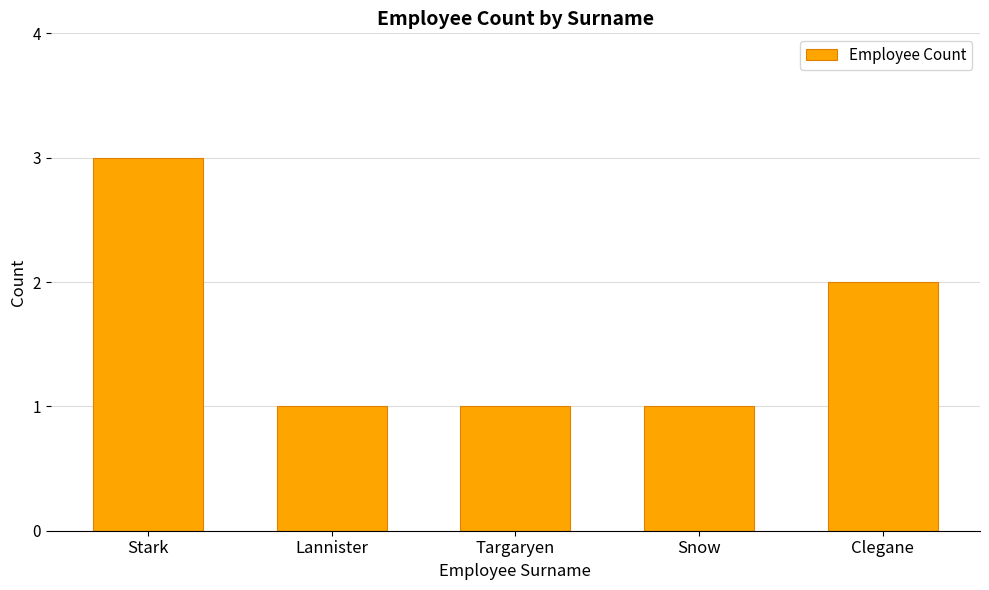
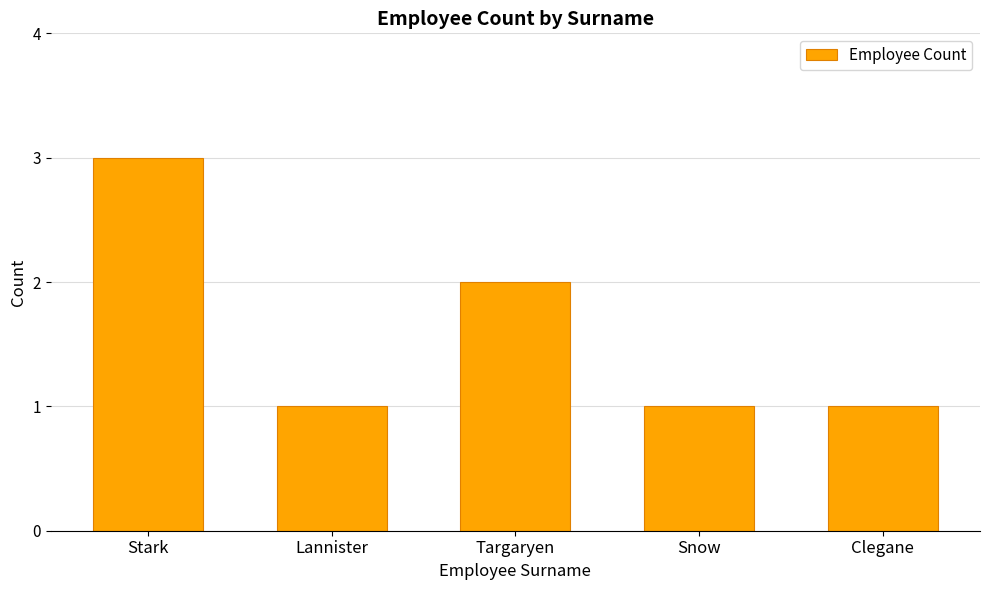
Targaryen: 1 -> 2
Clegane: 2 -> 1
